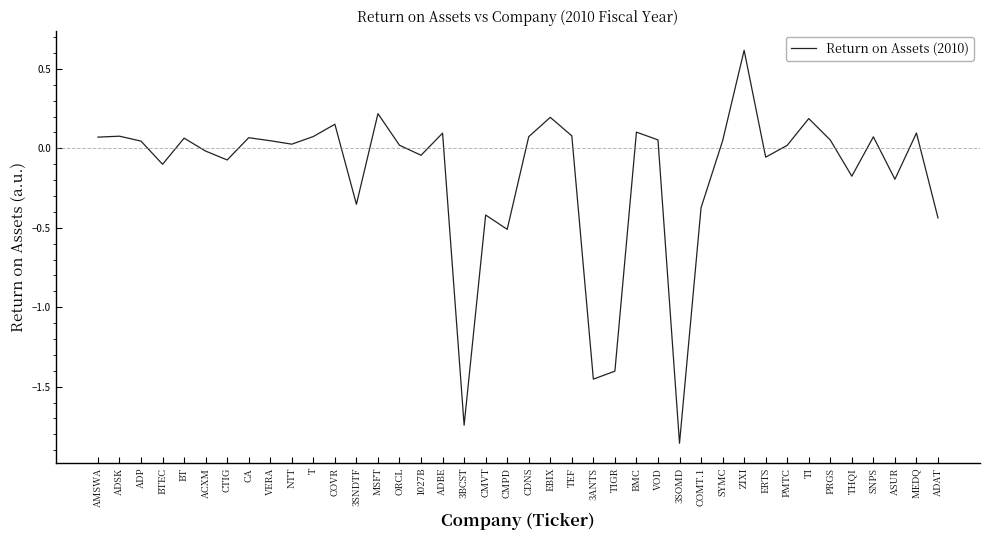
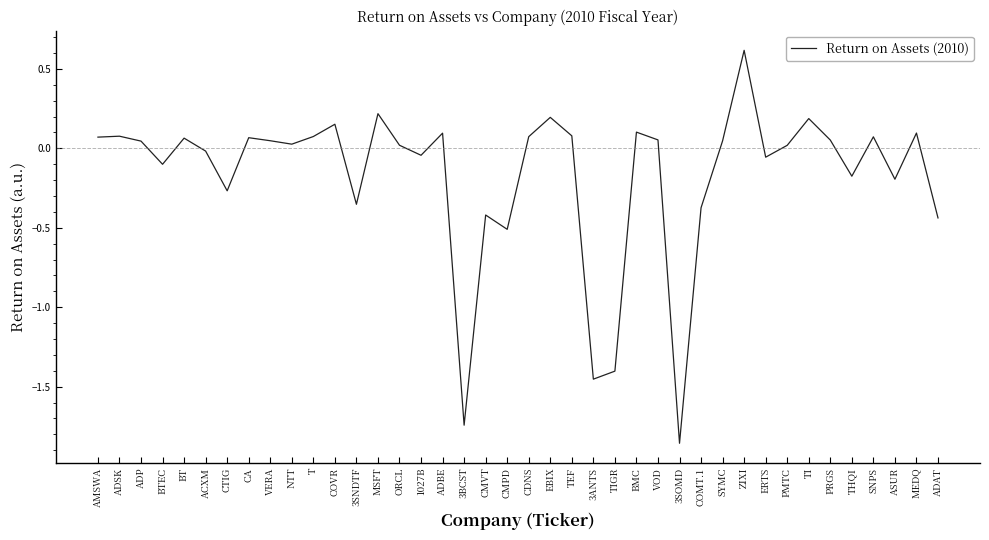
CTIG: -0.07 -> -0.27
